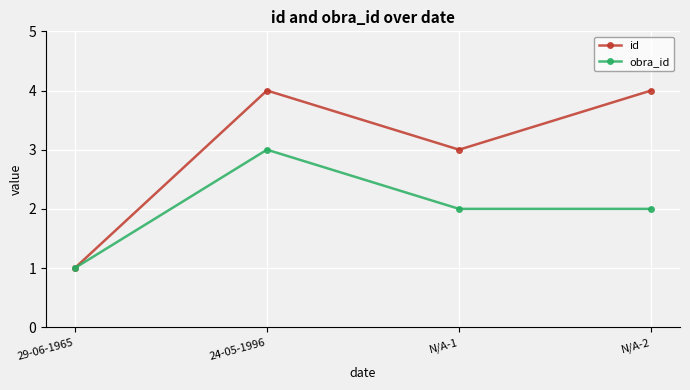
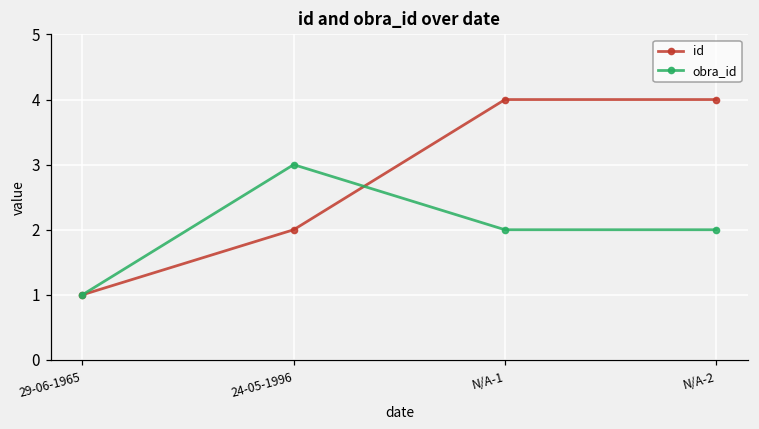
id, 24-05-1996: 4 -> 2
id, N/A-1: 3 -> 4
